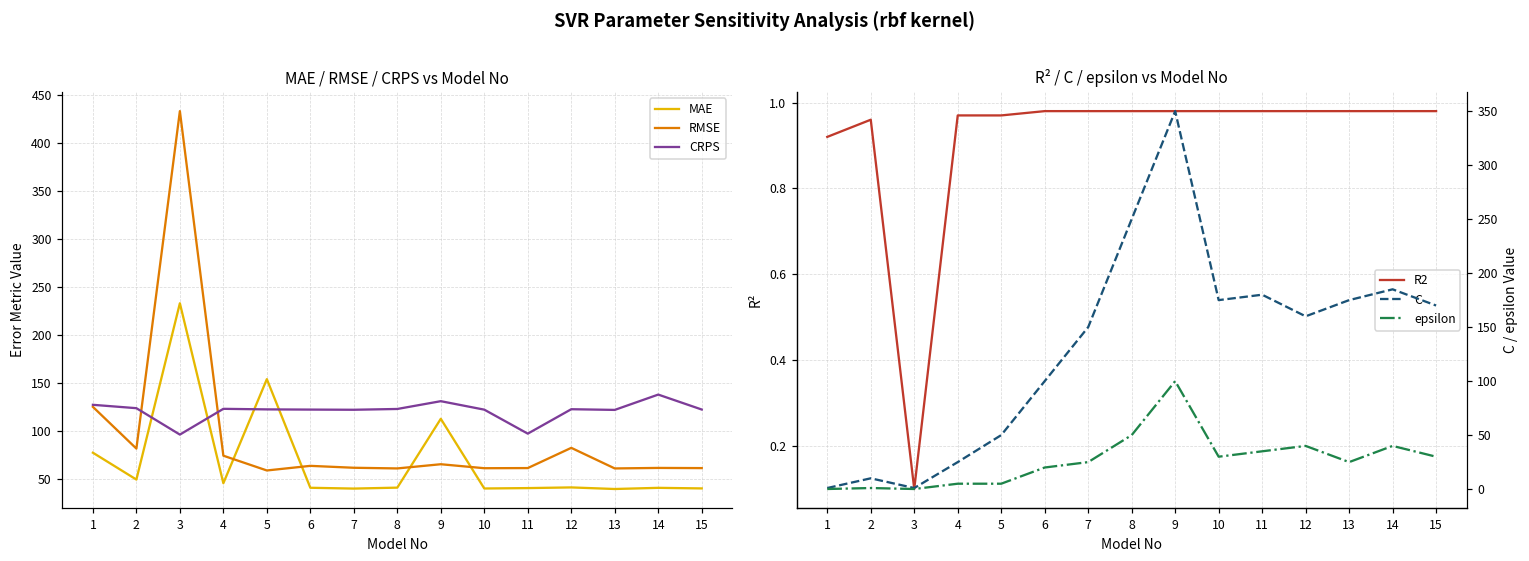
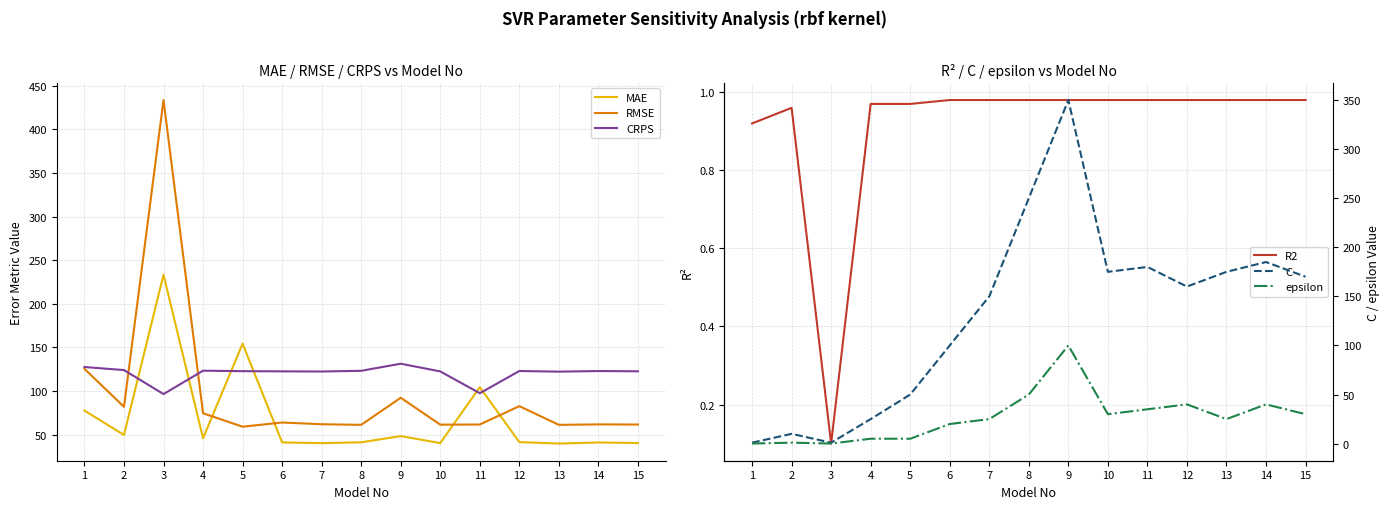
MAE / RMSE / CRPS vs Model No, MAE, 9: 110 -> 50
MAE / RMSE / CRPS vs Model No, RMSE, 9: 70 -> 90
MAE / RMSE / CRPS vs Model No, MAE, 11: 40 -> 100
MAE / RMSE / CRPS vs Model No, CRPS, 14: 140 -> 120
